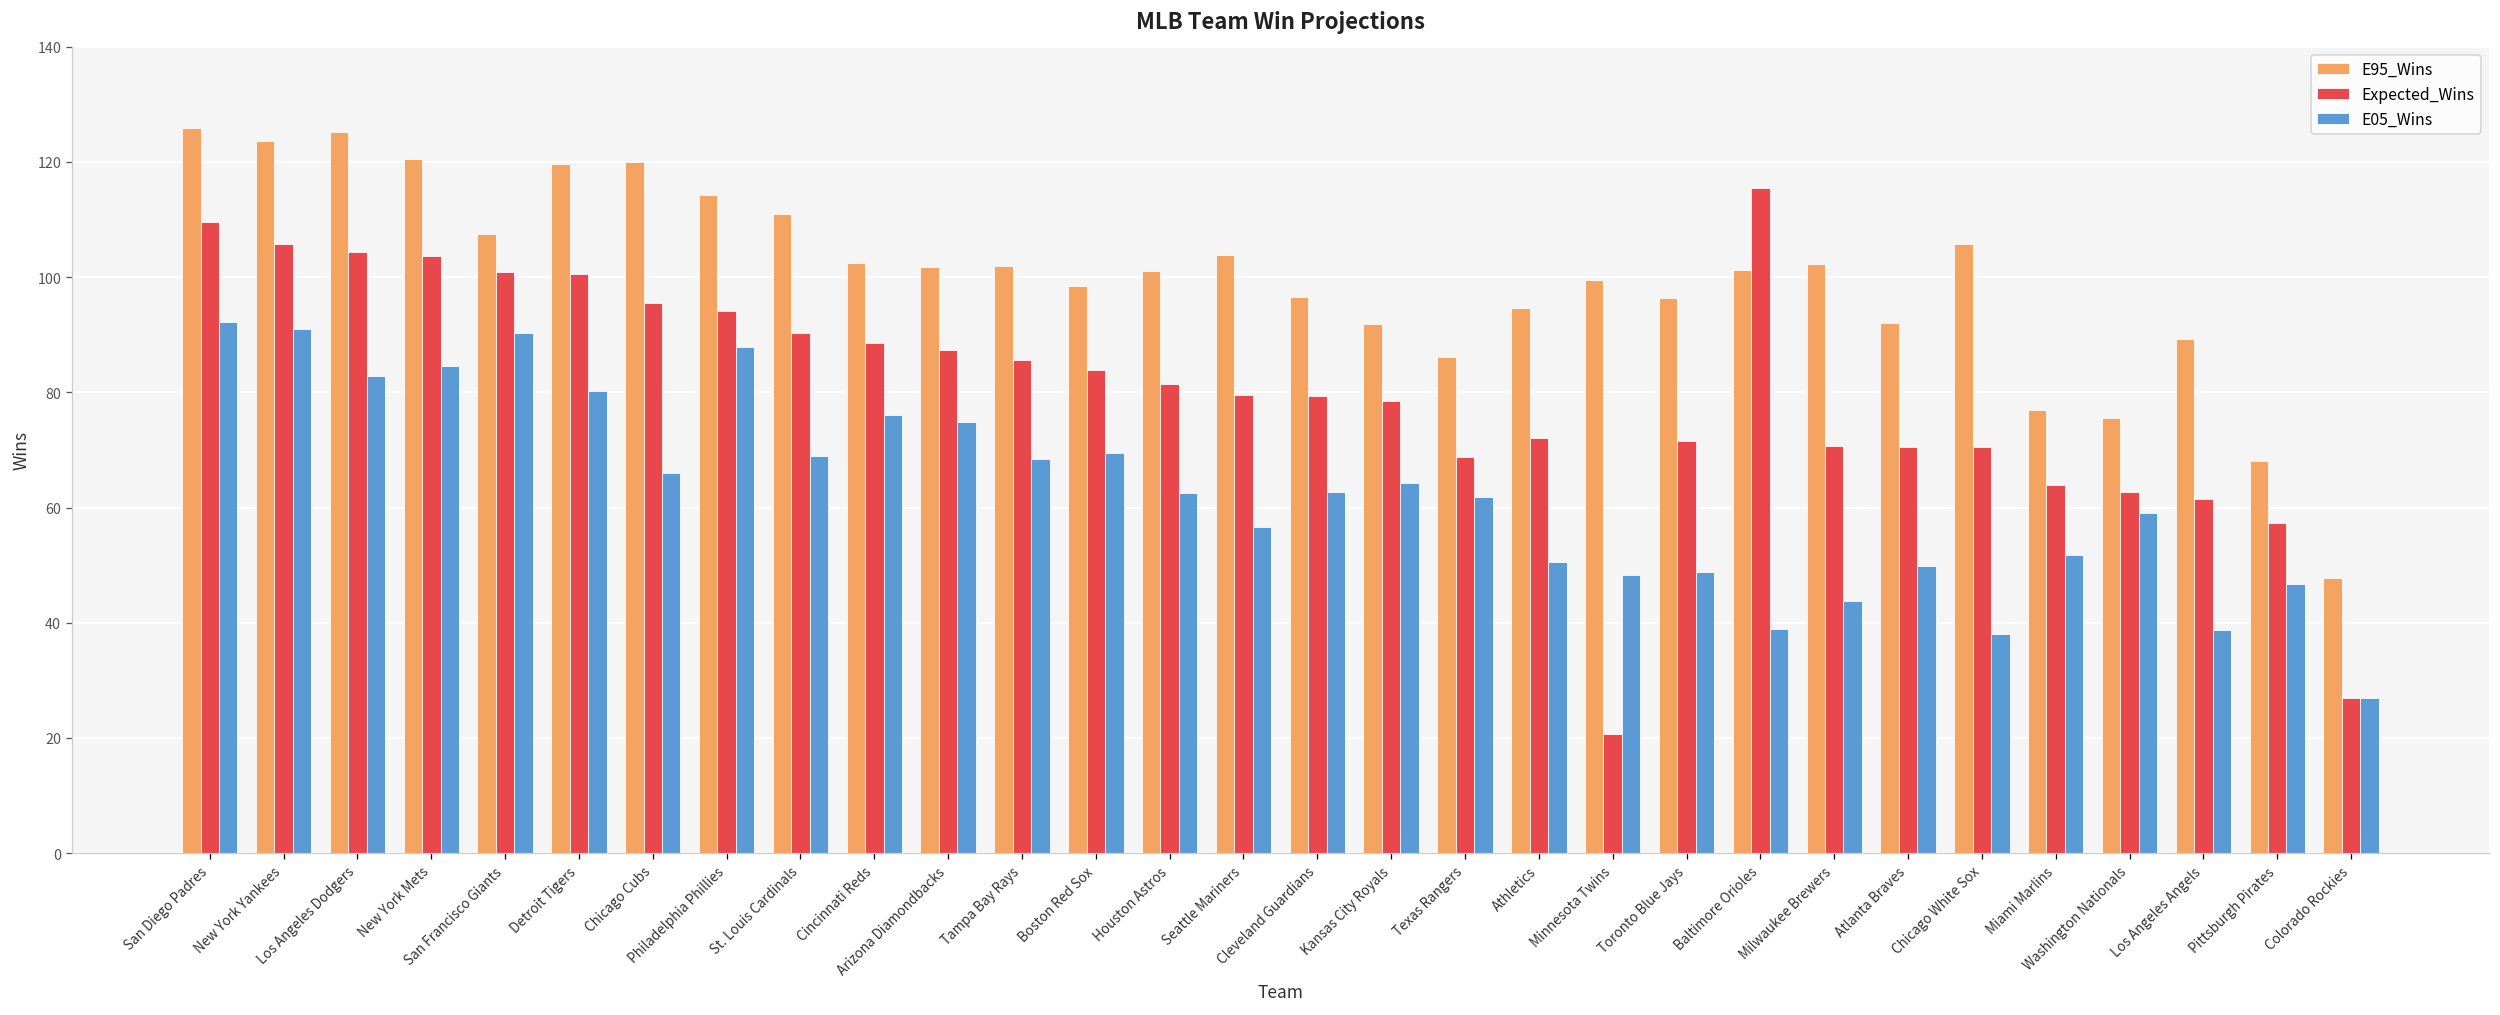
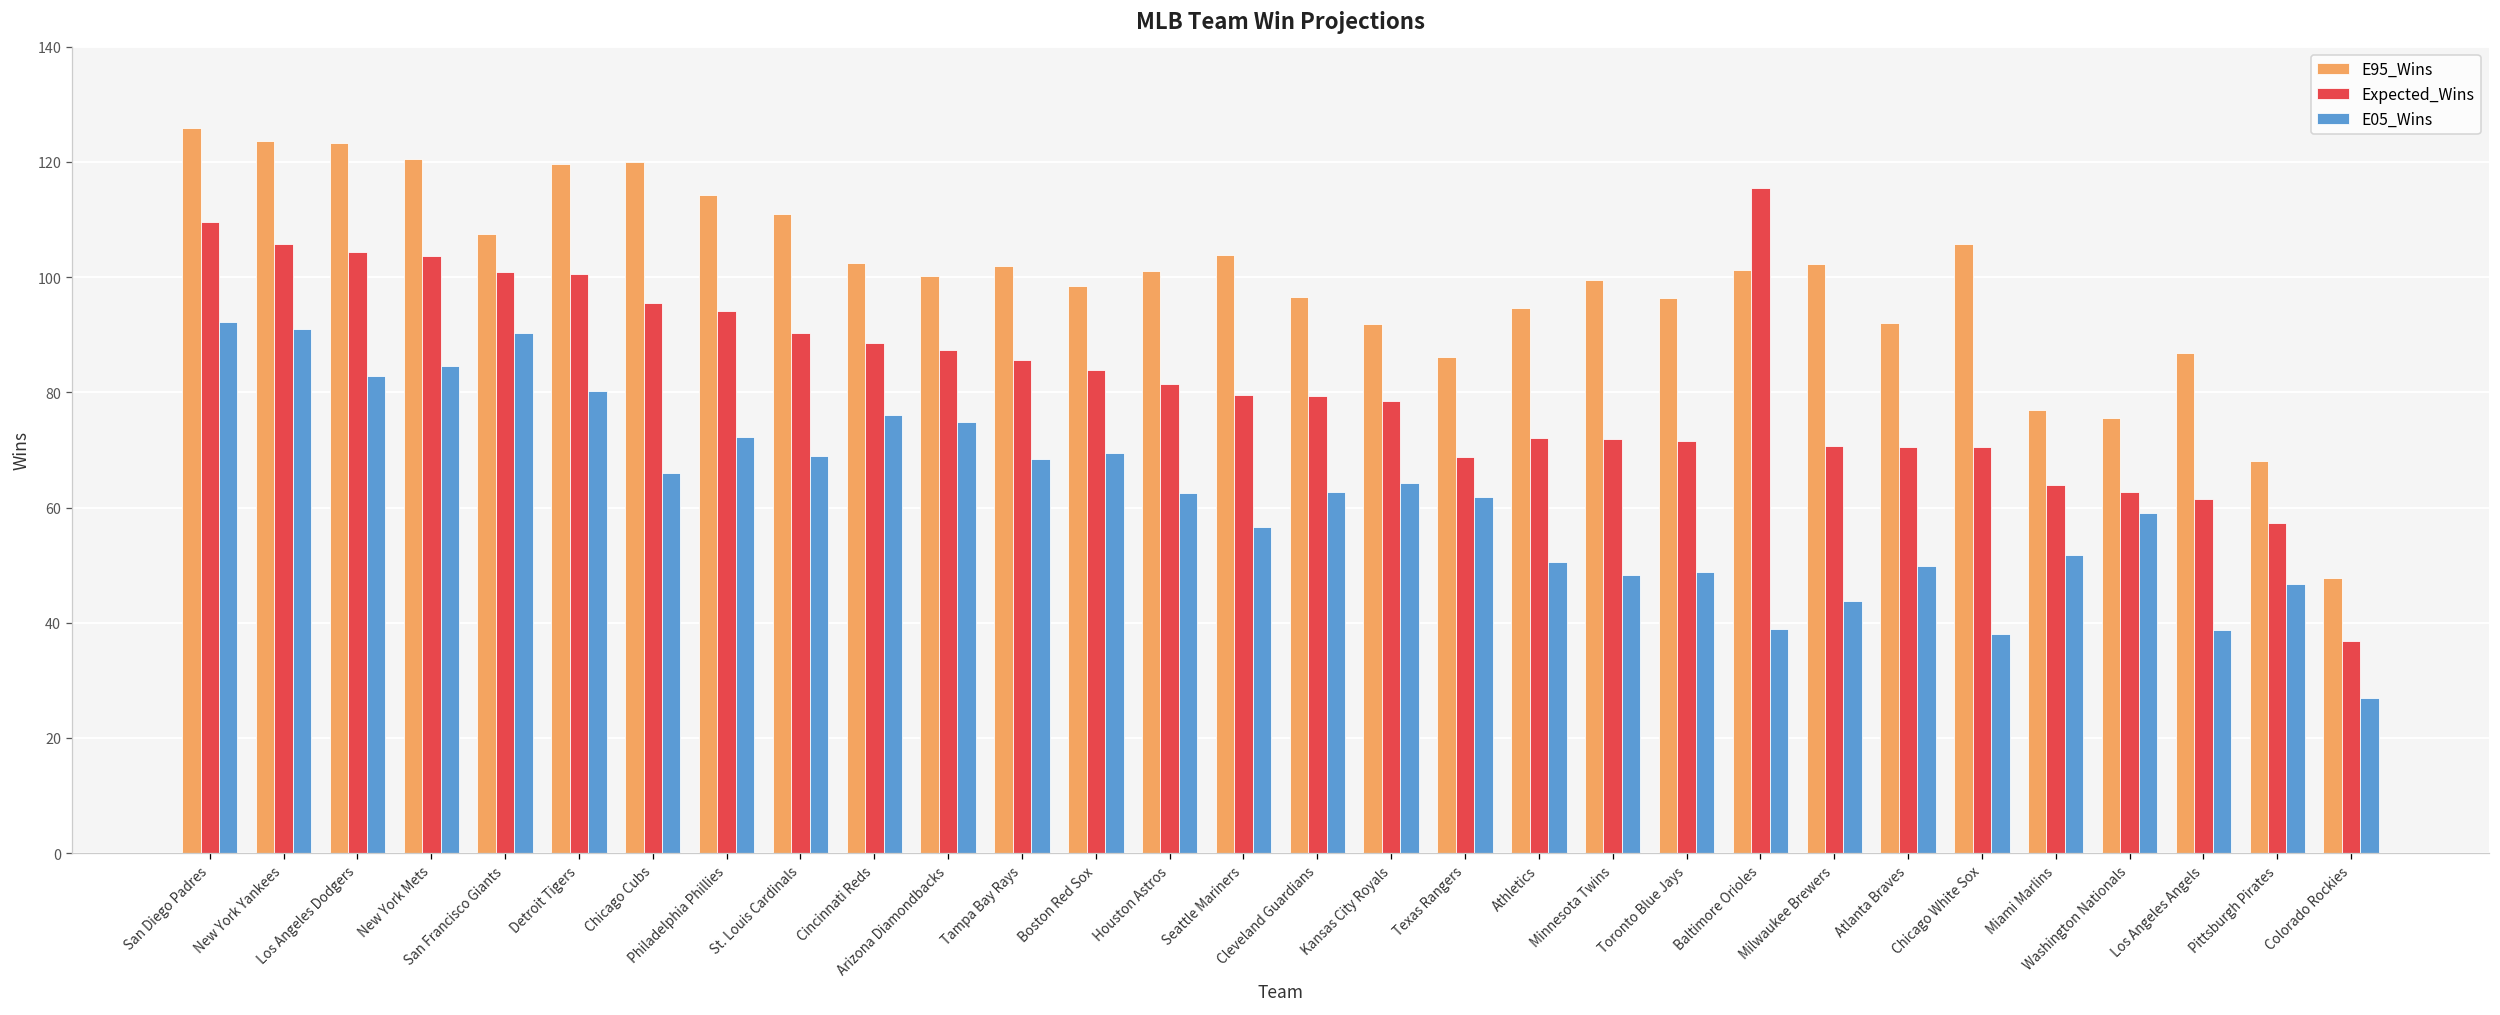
E95_Wins, Los Angeles Dodgers: 125 -> 123
E05_Wins, Philadelphia Phillies: 88 -> 72
E95_Wins, Arizona Diamondbacks: 102 -> 100
Expected_Wins, Minnesota Twins: 21 -> 72
E95_Wins, Los Angeles Angels: 89 -> 87
Expected_Wins, Colorado Rockies: 27 -> 37
